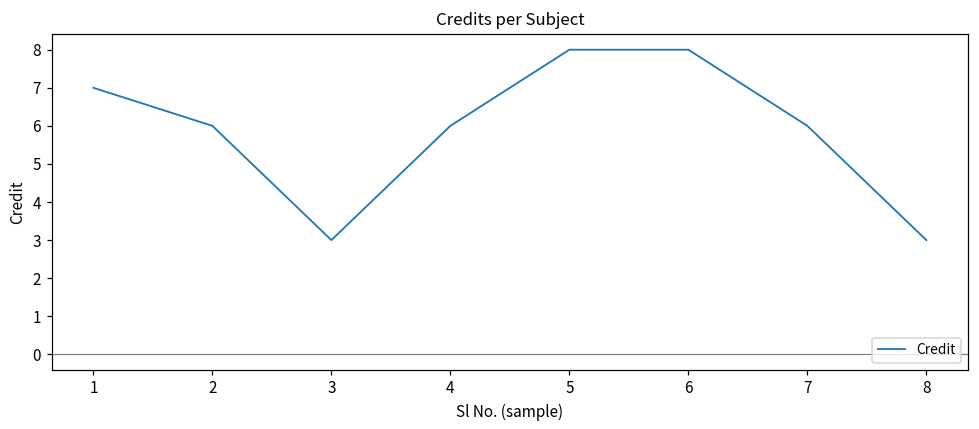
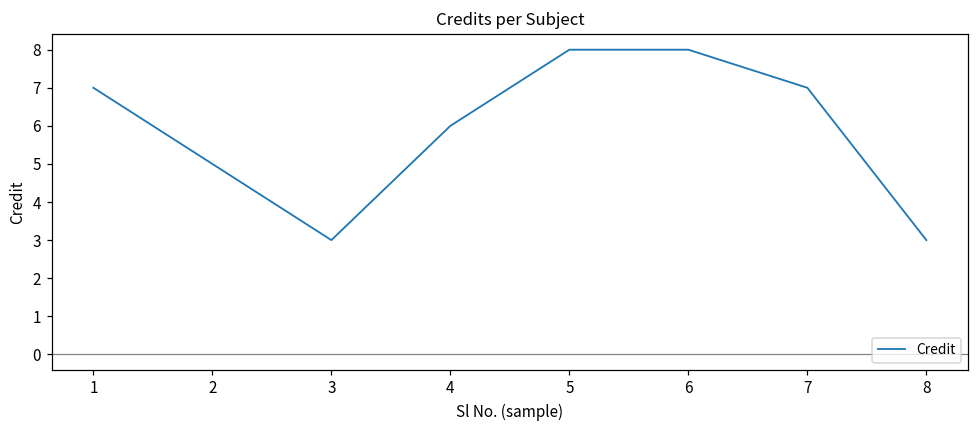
2: 6 -> 5
7: 6 -> 7
